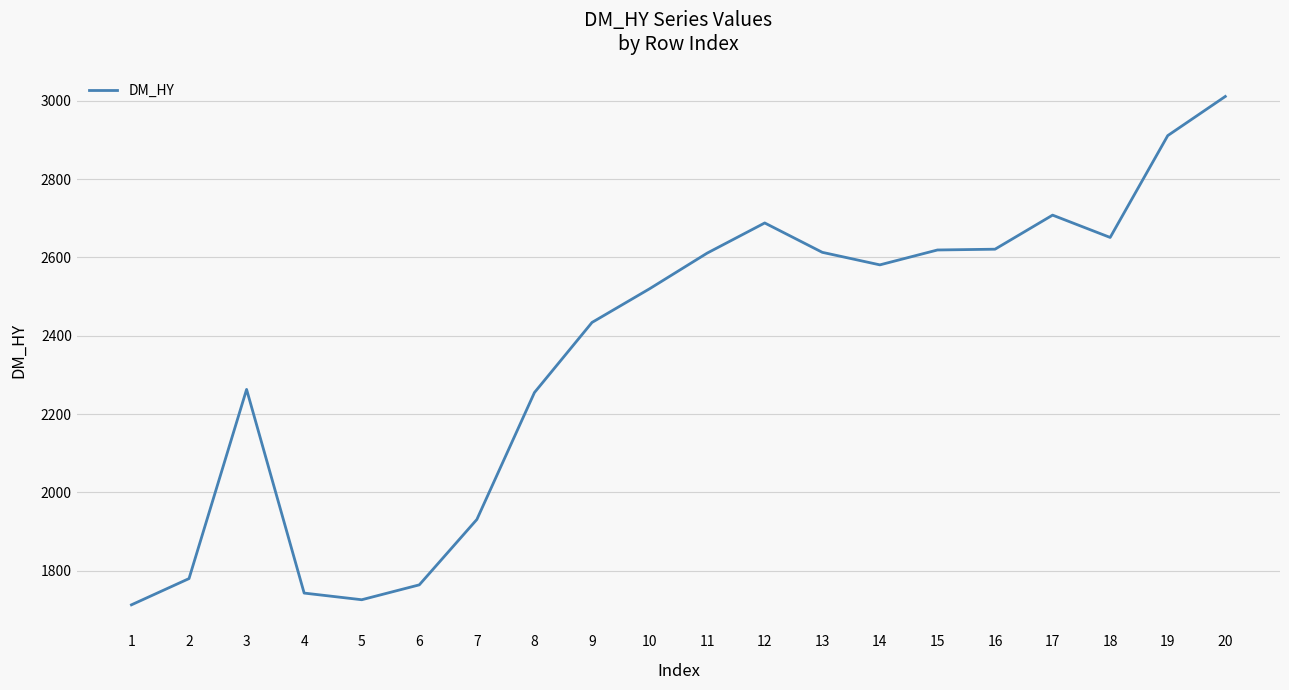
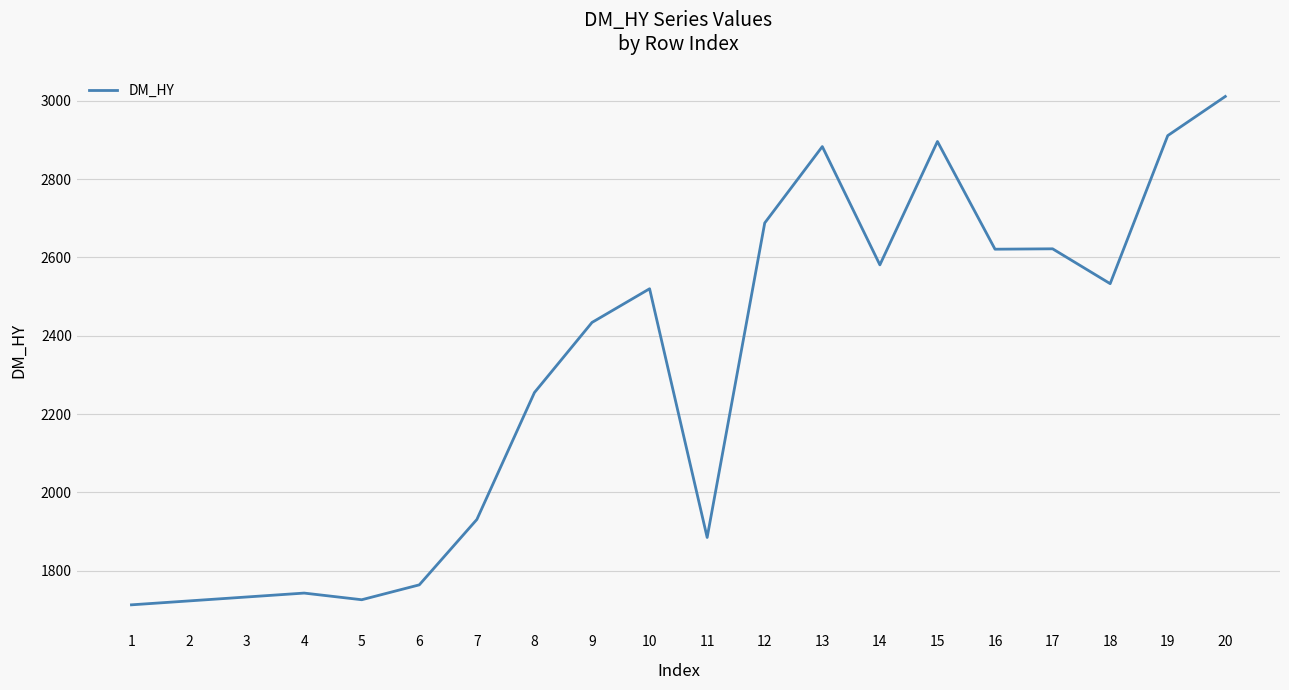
2: 1780 -> 1720
3: 2260 -> 1730
11: 2610 -> 1890
13: 2610 -> 2880
15: 2620 -> 2900
17: 2710 -> 2620
18: 2650 -> 2530
